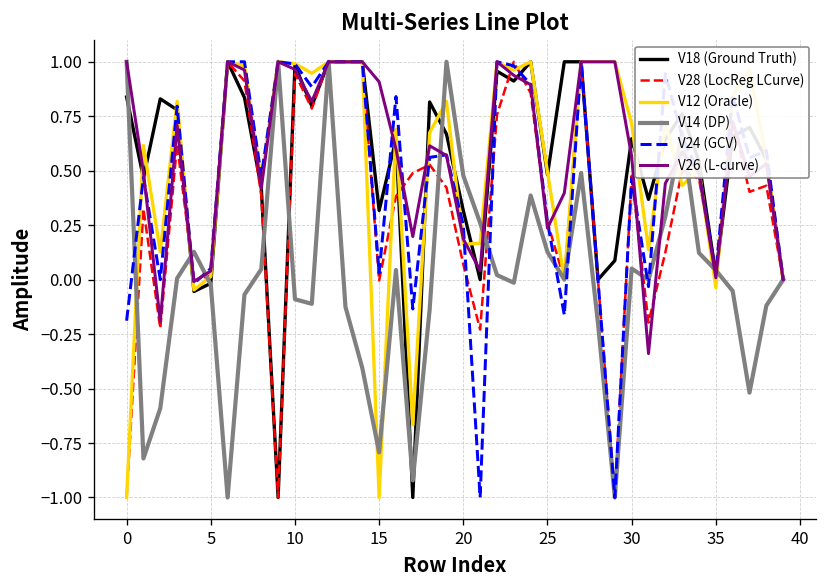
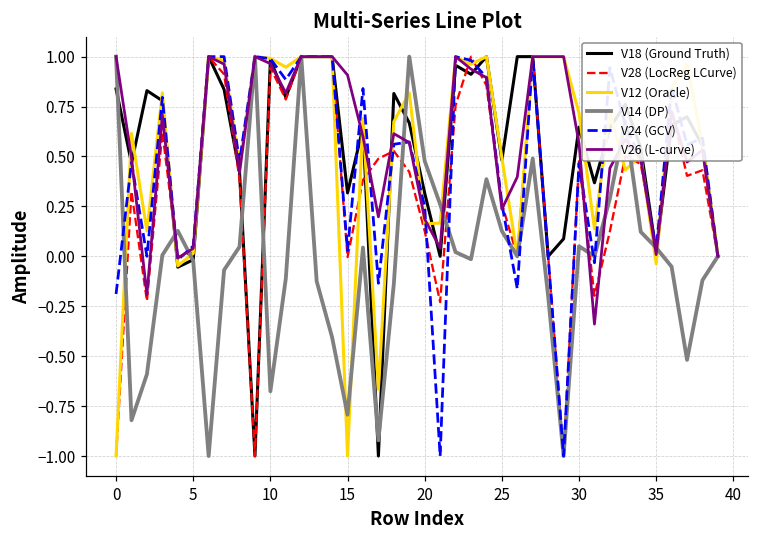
V14 (DP), 10: -0.09 -> -0.68
V28 (LocReg LCurve), 20: 0.07 -> 0.13
